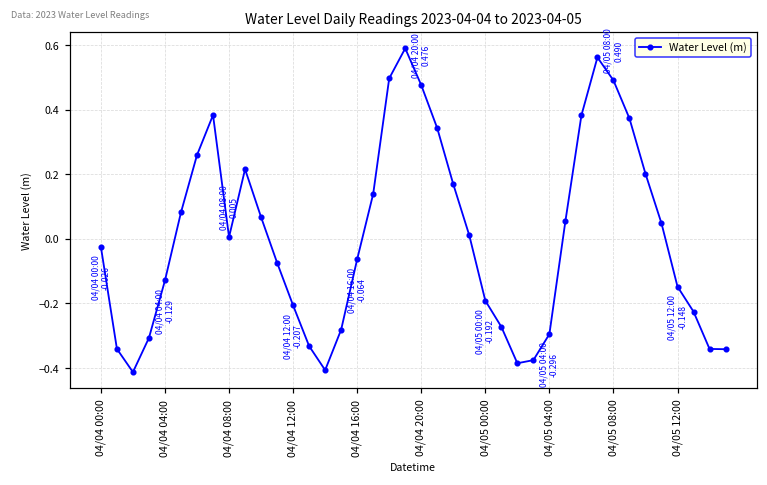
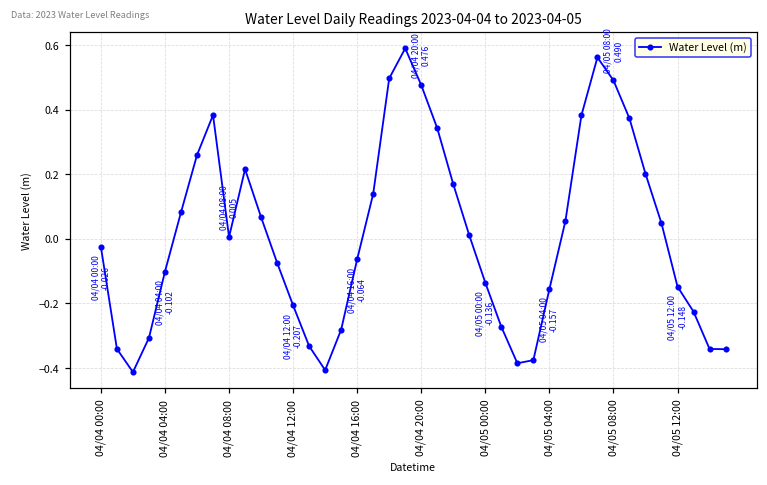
04/04 04:00: -0.129 -> -0.102
04/05 00:00: -0.192 -> -0.136
04/05 04:00: -0.296 -> -0.157
